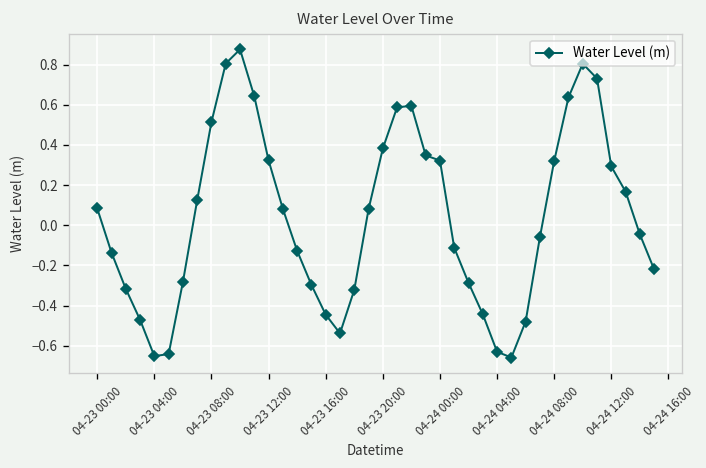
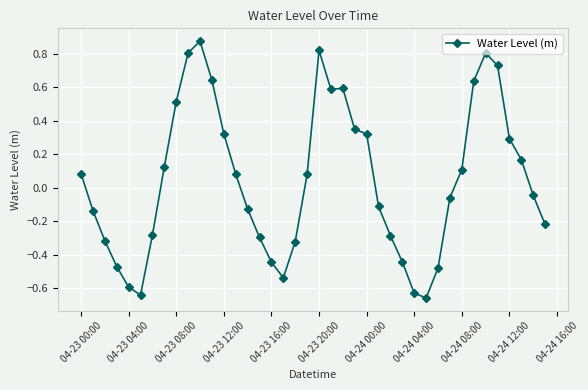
04-23 04:00: -0.65 -> -0.59
04-23 20:00: 0.38 -> 0.82
04-24 08:00: 0.32 -> 0.11
